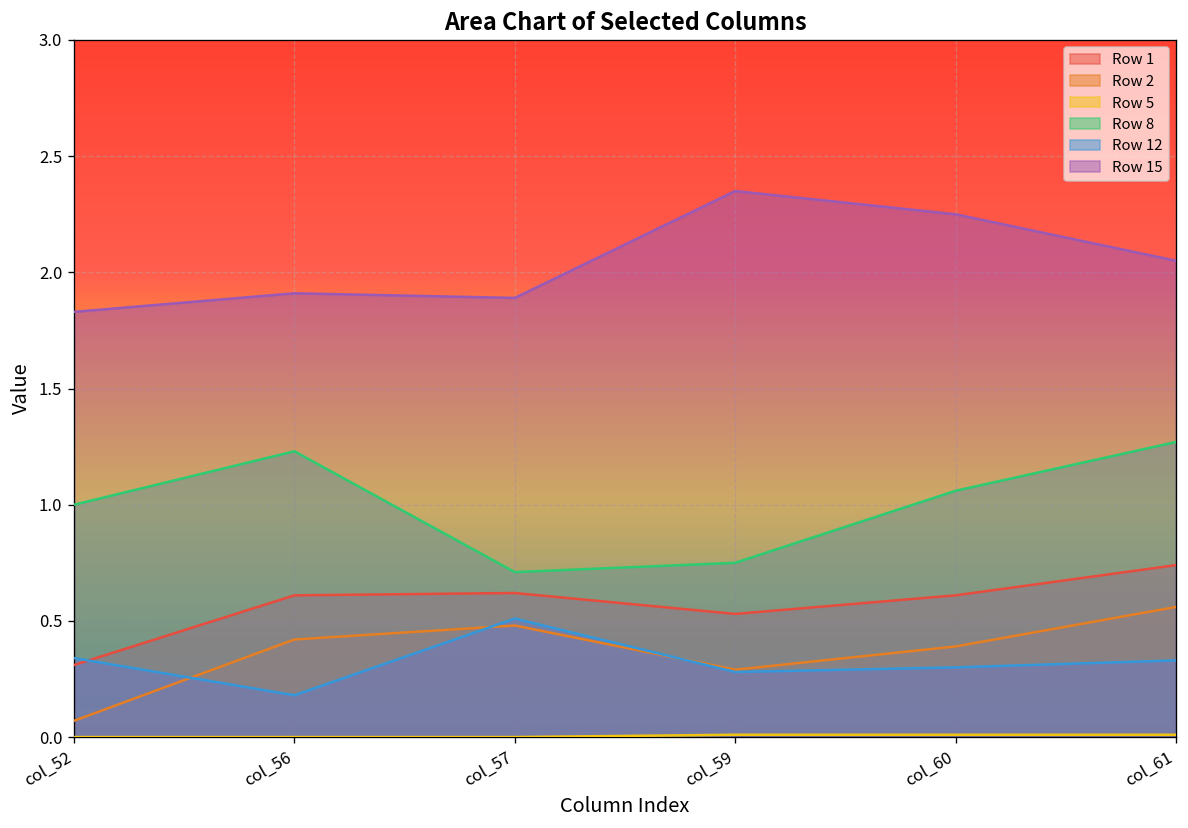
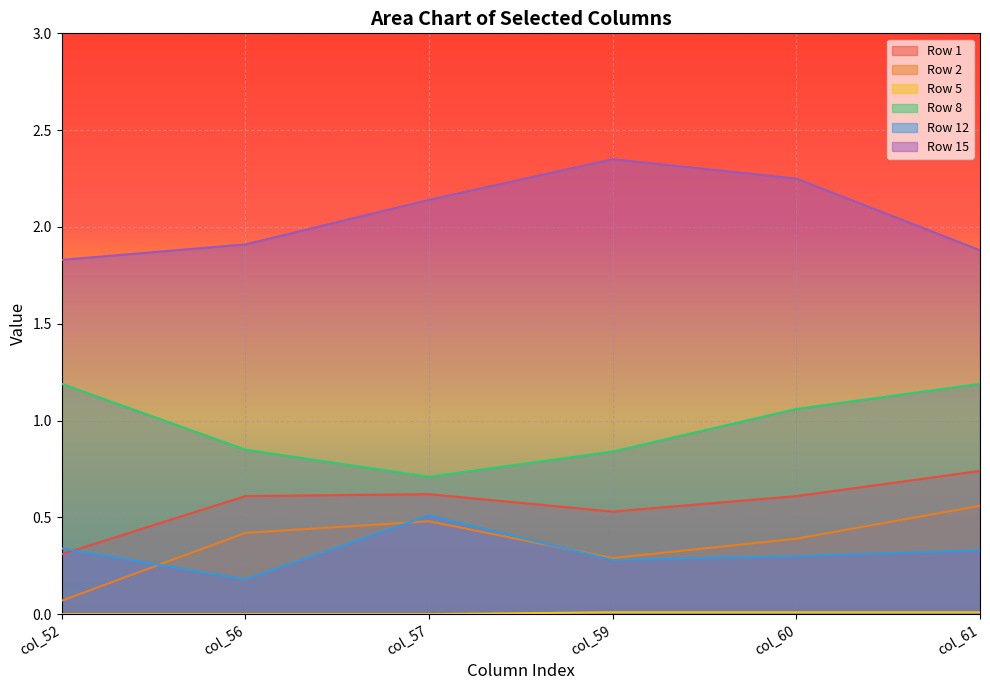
Row 8, col_52: 1.00 -> 1.19
Row 8, col_56: 1.23 -> 0.85
Row 15, col_57: 1.89 -> 2.14
Row 8, col_59: 0.75 -> 0.84
Row 8, col_61: 1.27 -> 1.19
Row 15, col_61: 2.05 -> 1.88
